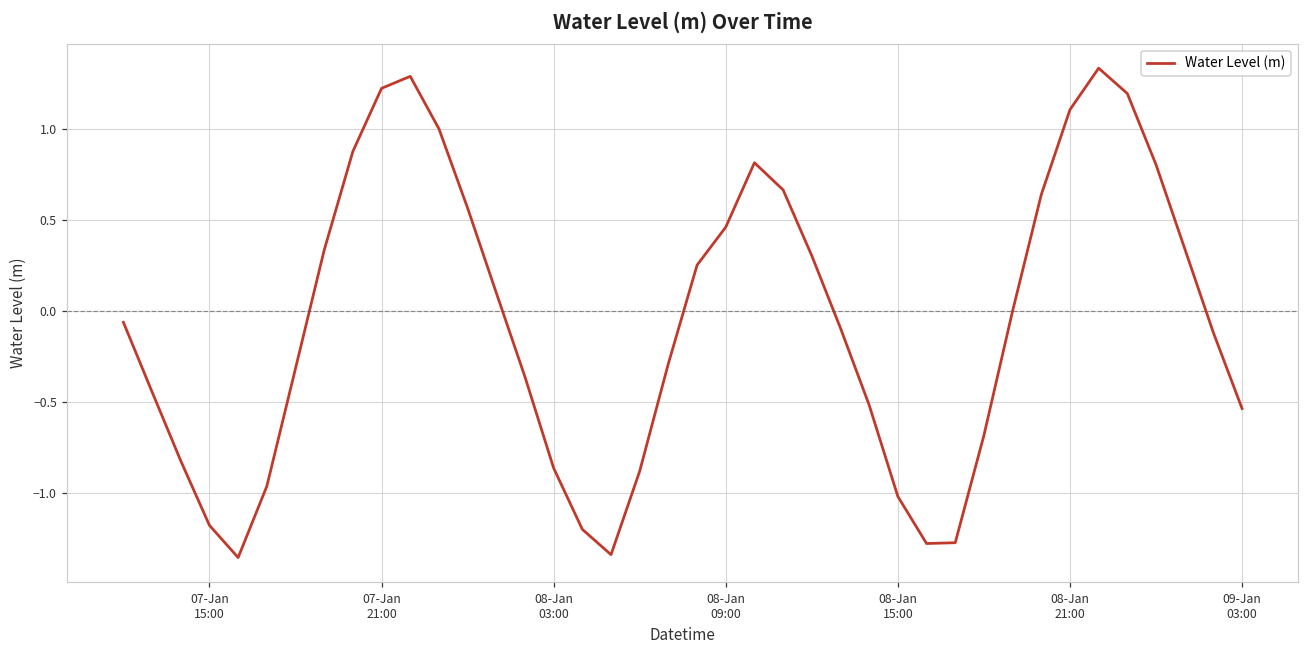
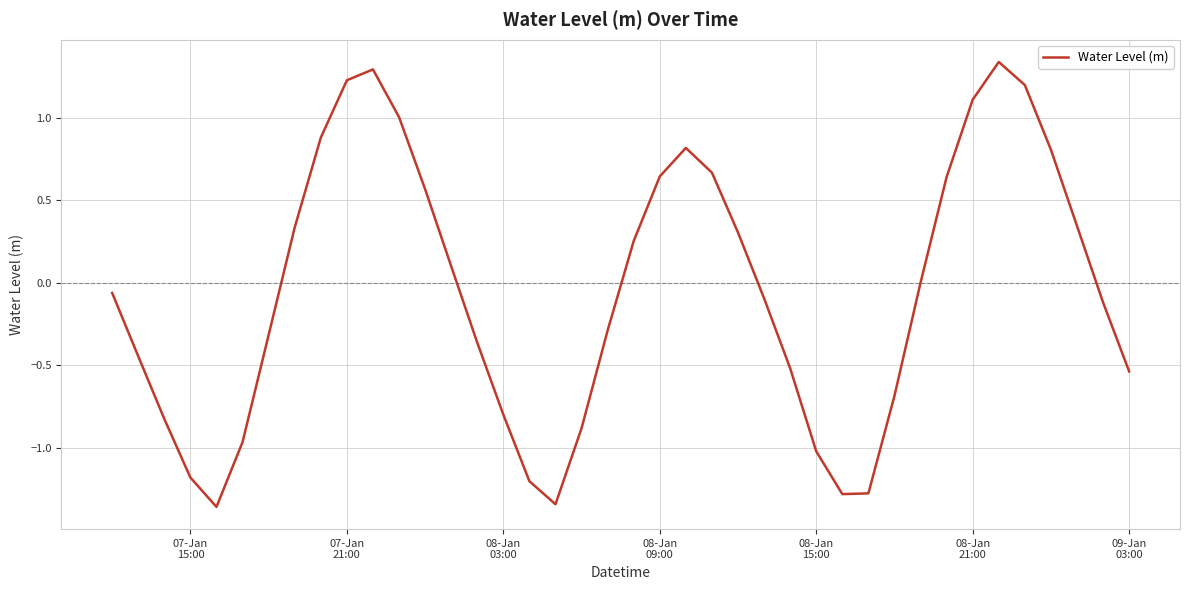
08-Jan 03:00: -0.87 -> -0.80
08-Jan 09:00: 0.46 -> 0.64
